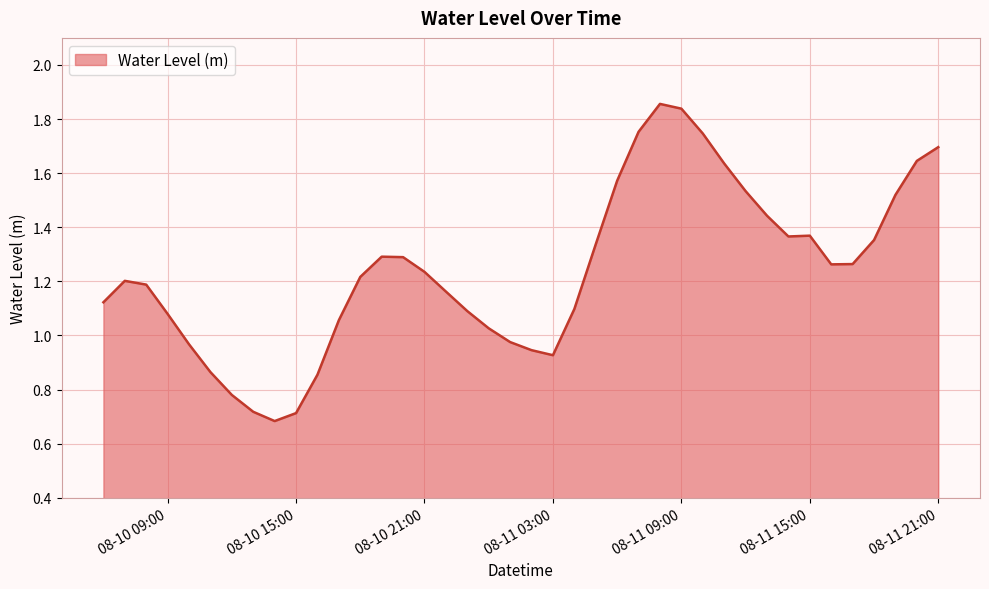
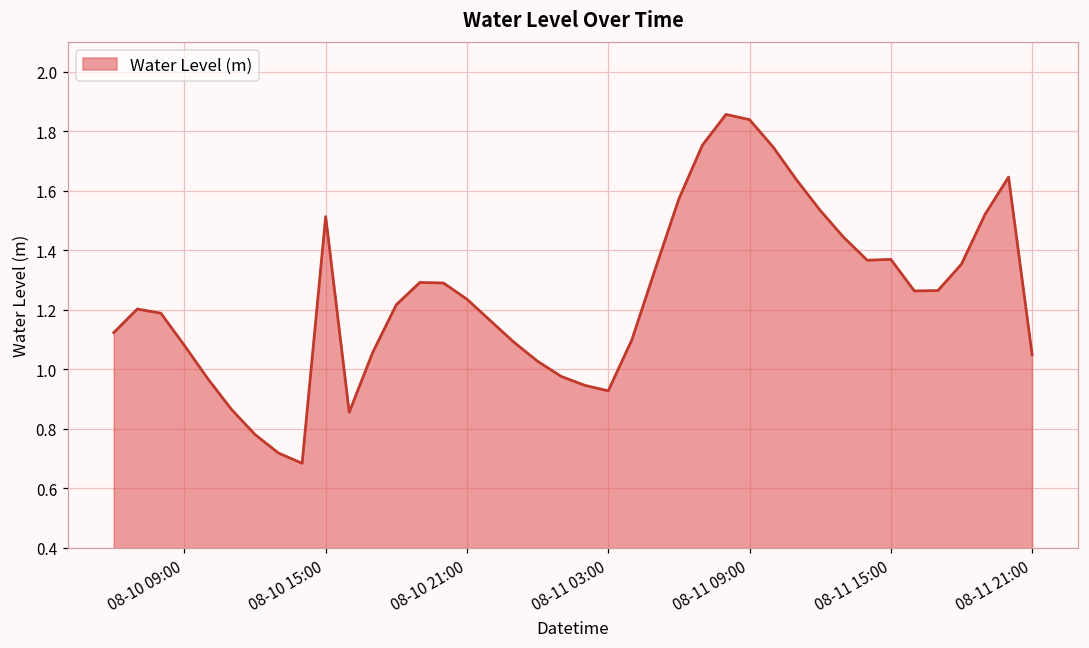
08-10 15:00: 0.71 -> 1.51
08-11 21:00: 1.70 -> 1.05
